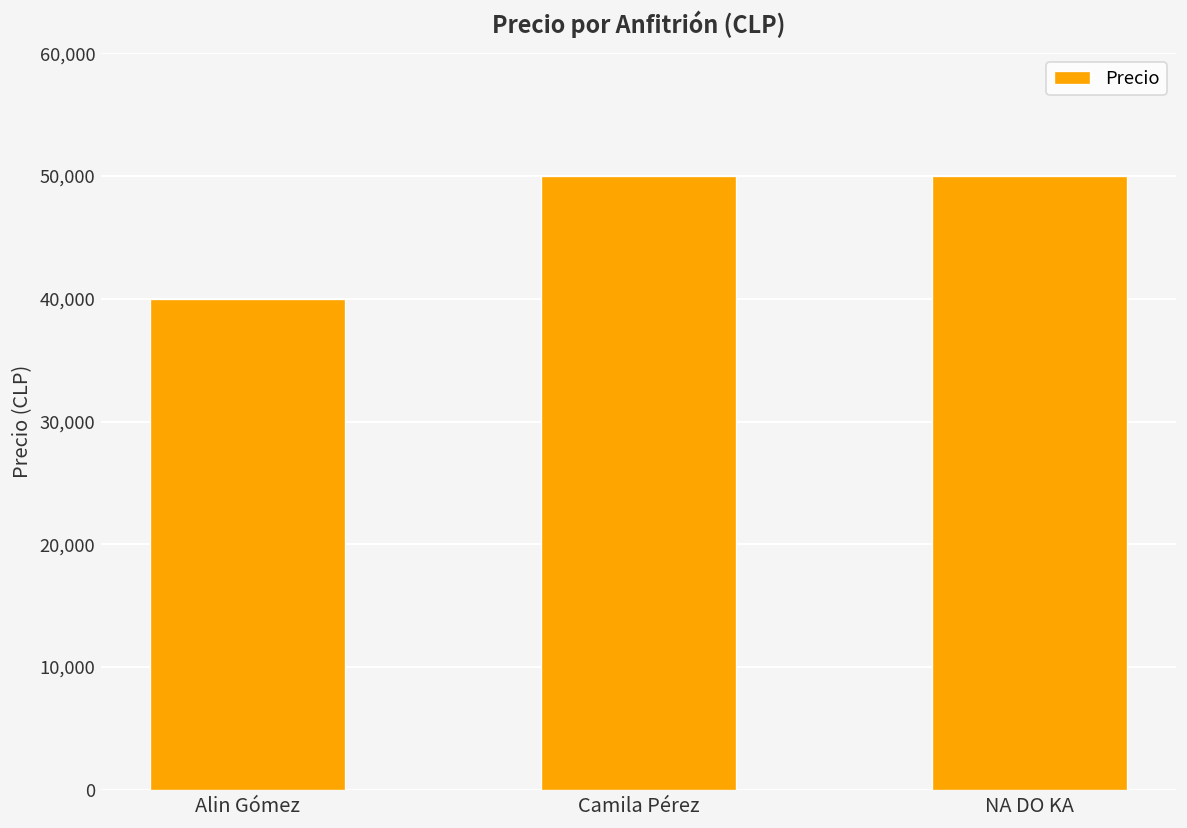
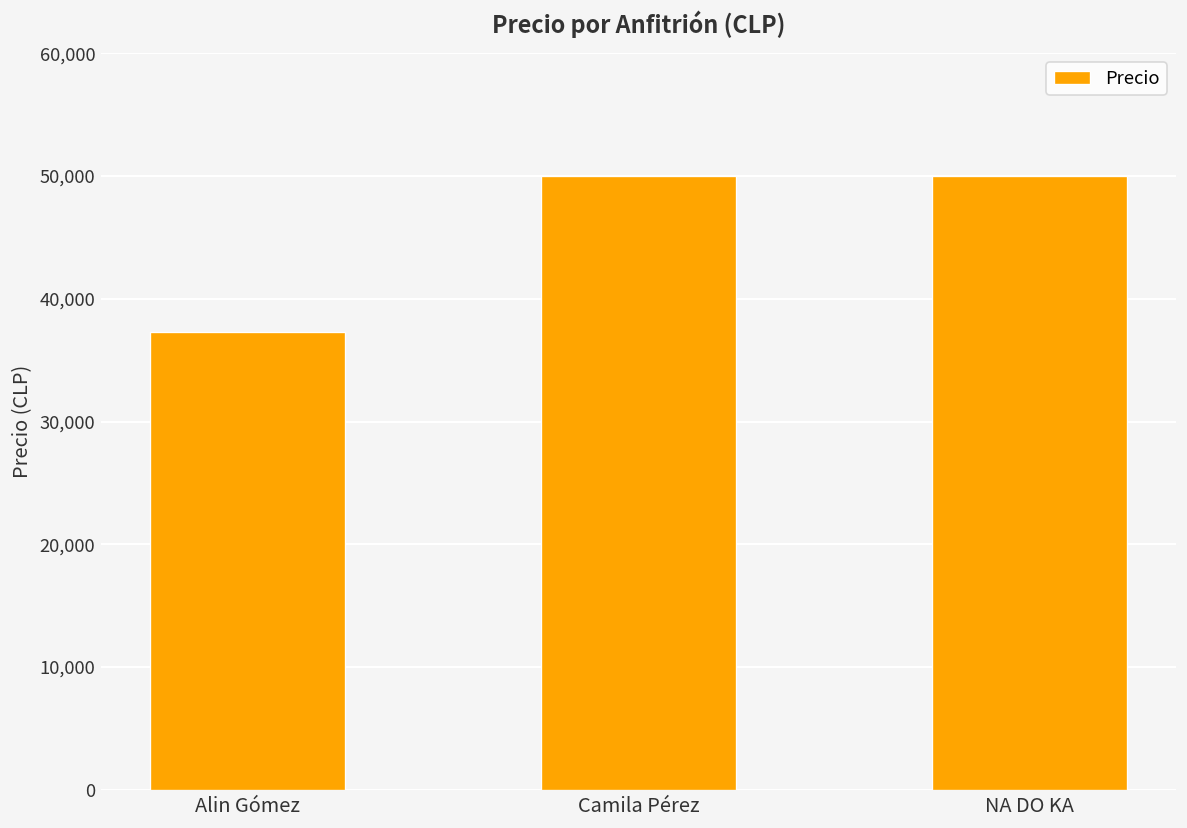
Alin Gómez: 40,000 -> 37,300
